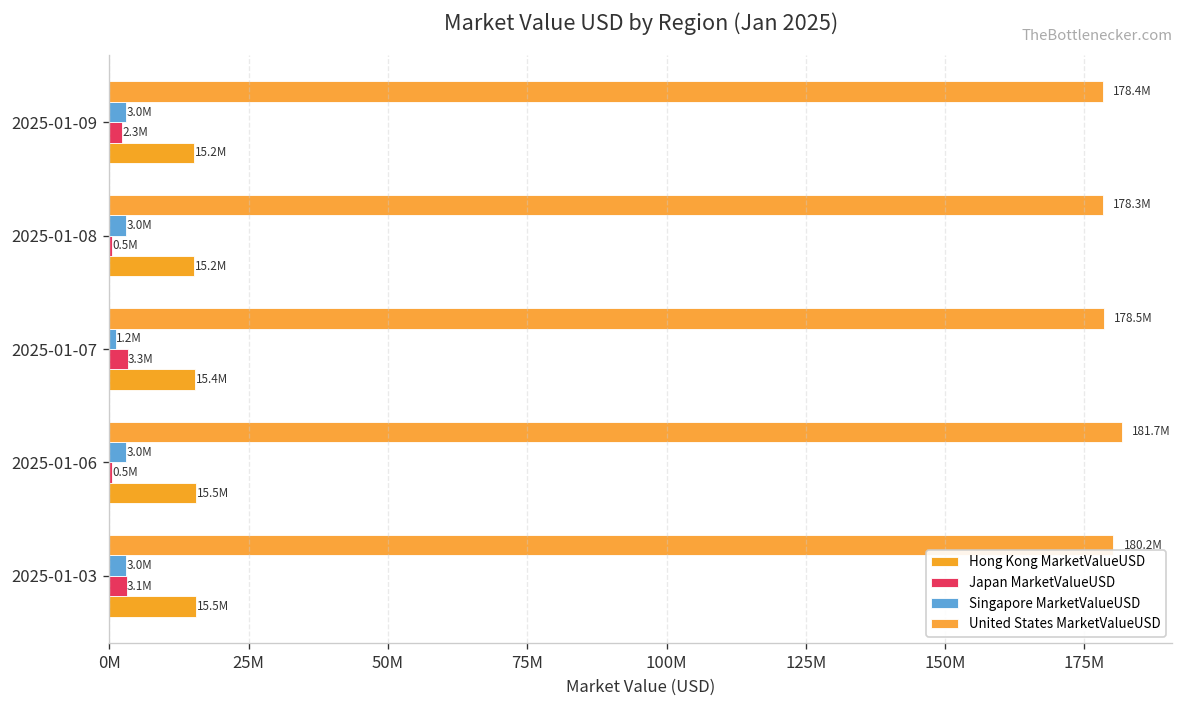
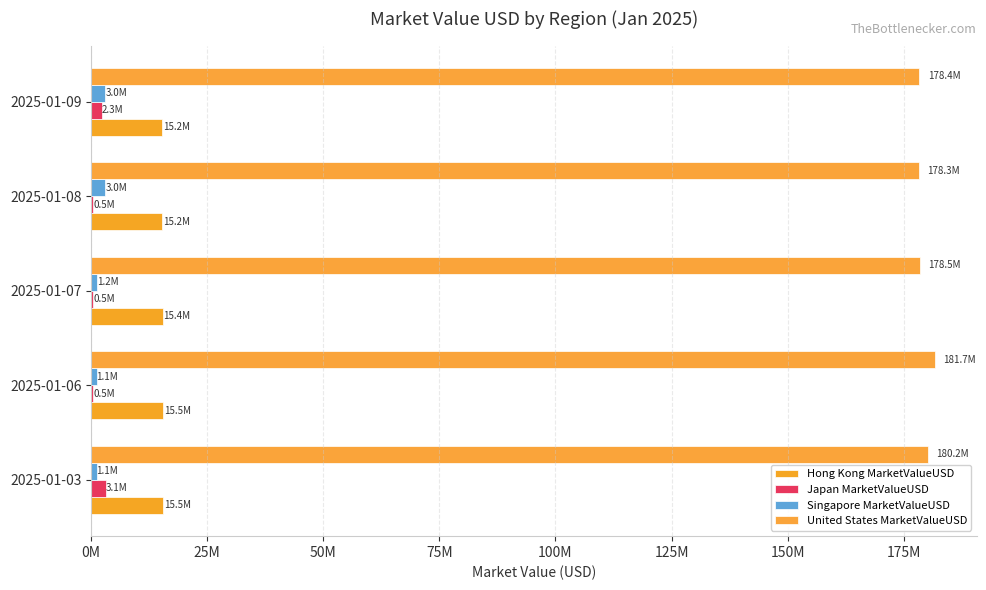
Japan MarketValueUSD, 2025-01-07: 3.3M -> 0.5M
Singapore MarketValueUSD, 2025-01-06: 3.0M -> 1.1M
Singapore MarketValueUSD, 2025-01-03: 3.0M -> 1.1M
